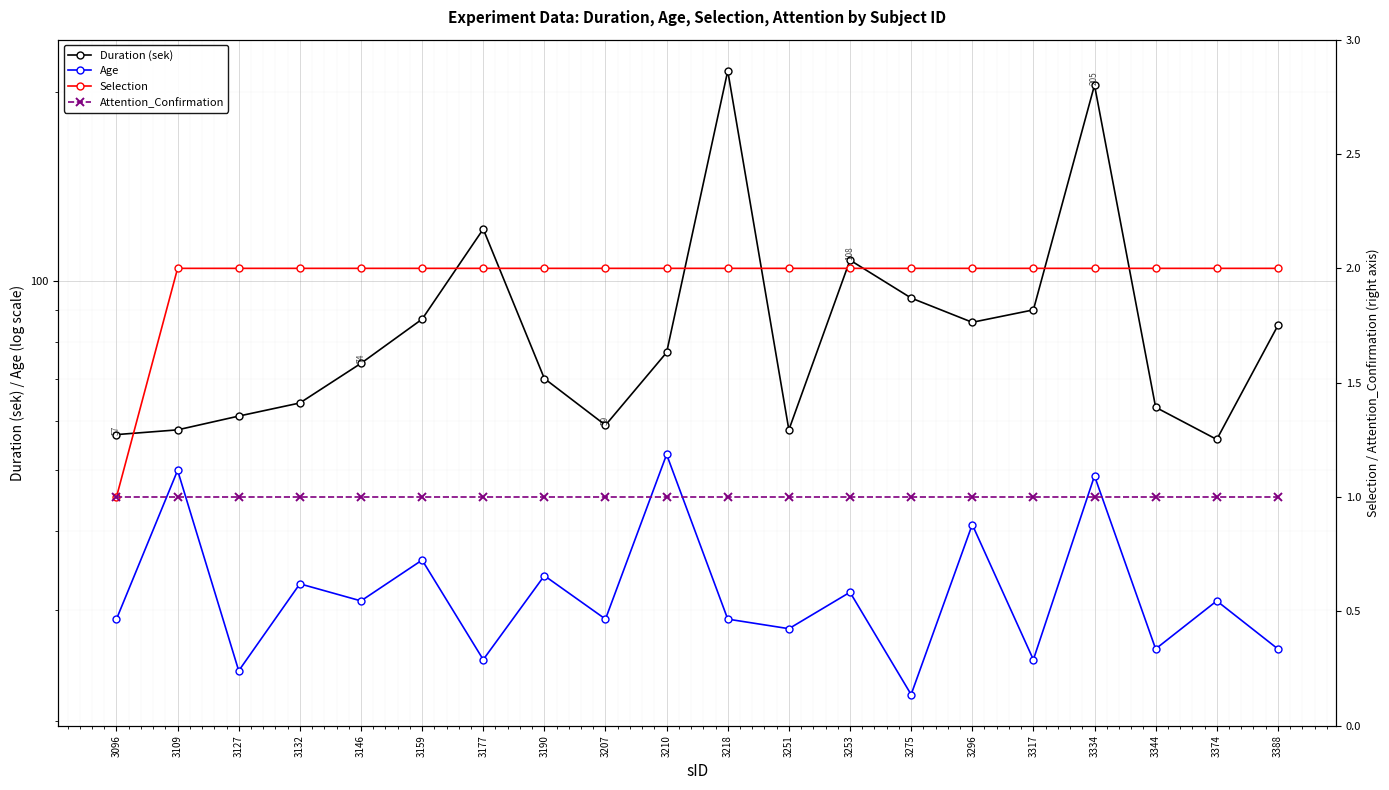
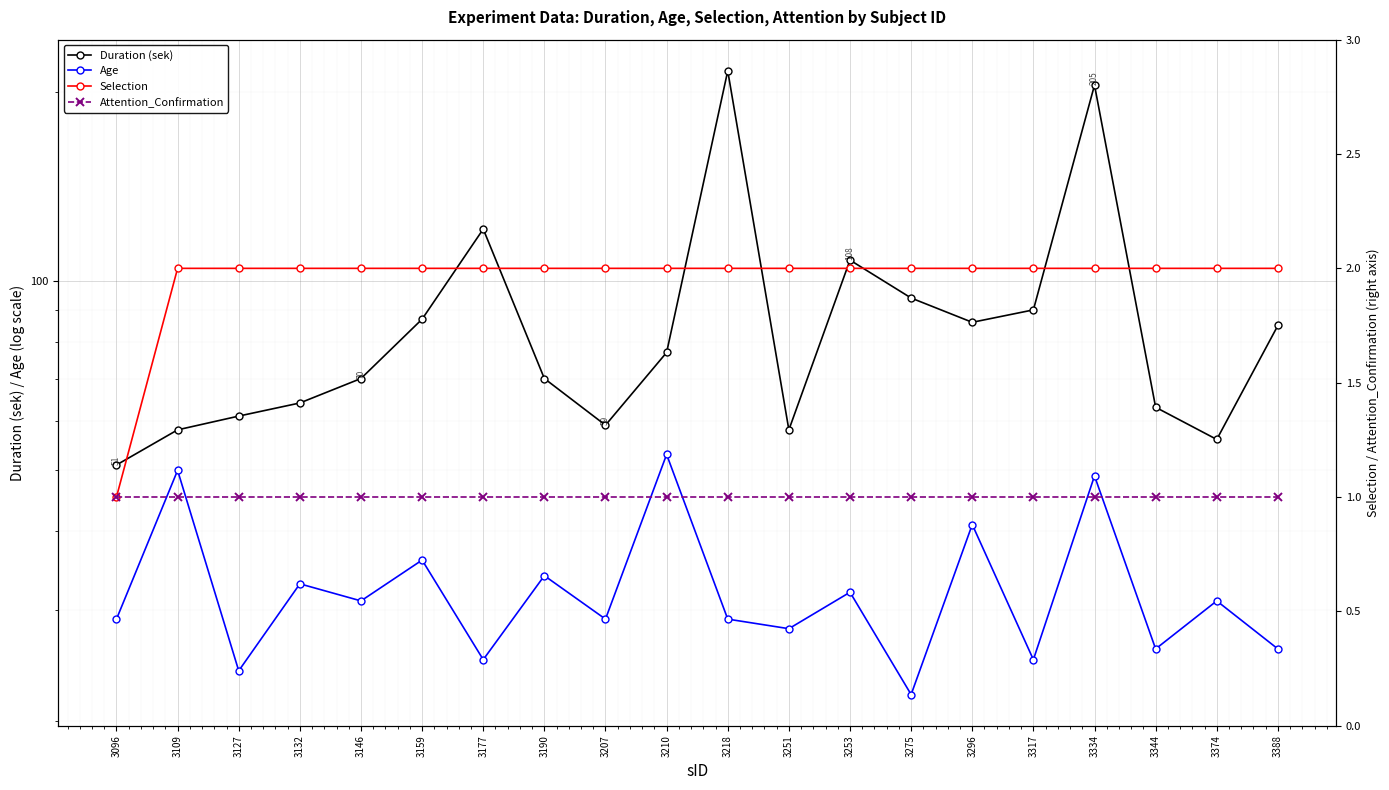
Duration (sek), 3096: 57 -> 51
Duration (sek), 3146: 74 -> 70
